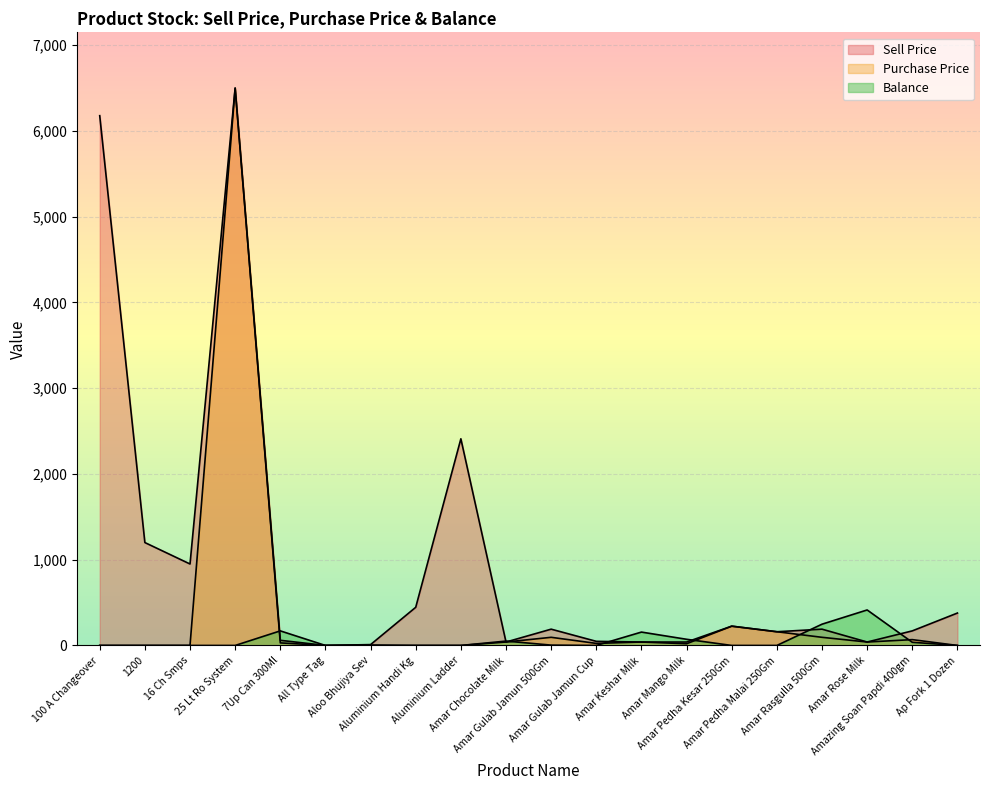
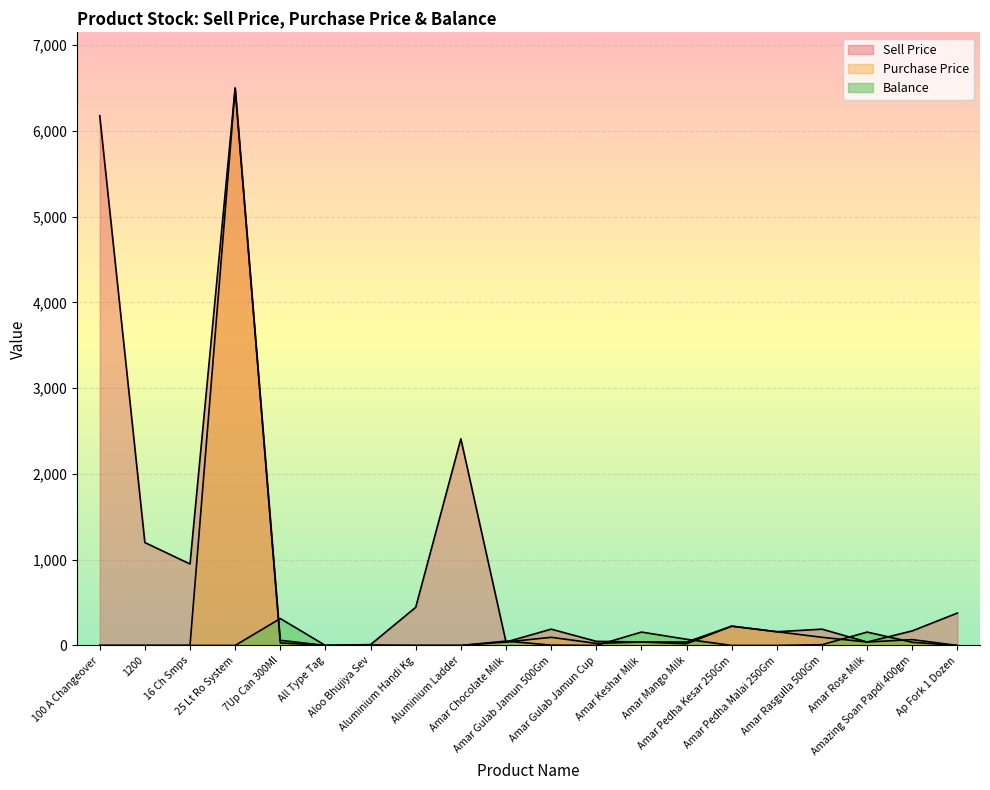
Balance, 7Up Can 300Ml: 200 -> 300
Balance, Amar Rasgulla 500Gm: 200 -> 0
Balance, Amar Rose Milk: 400 -> 200
